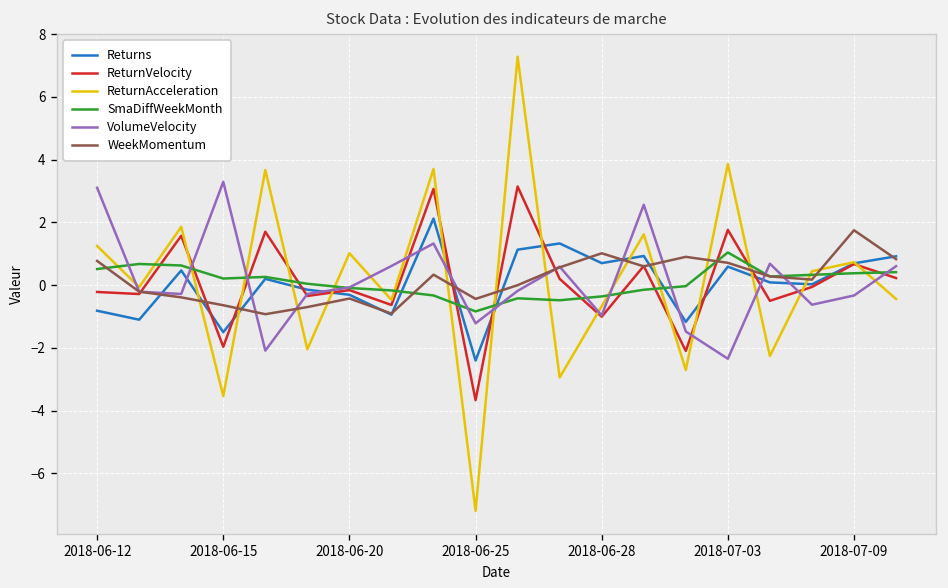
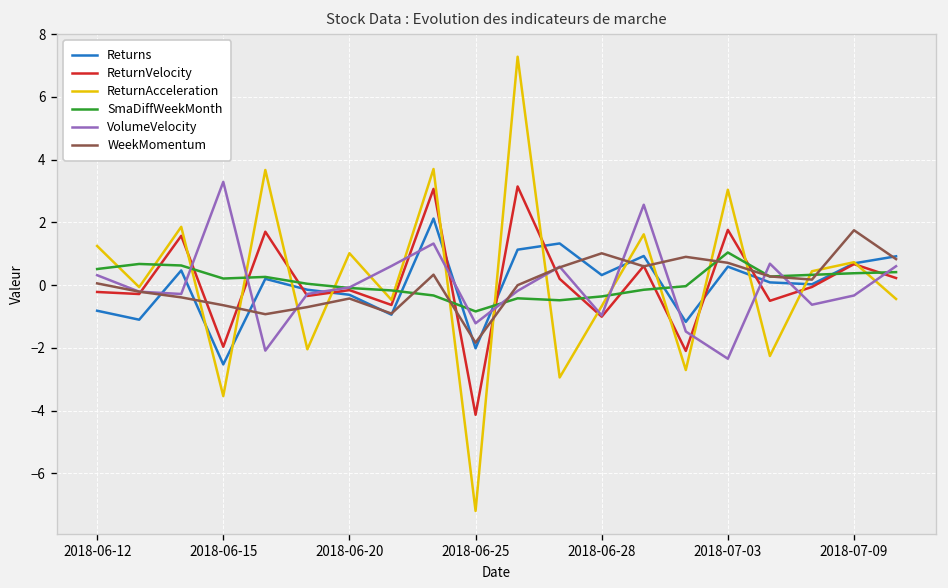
VolumeVelocity, 2018-06-12: 3.1 -> 0.3
WeekMomentum, 2018-06-12: 0.8 -> 0.1
Returns, 2018-06-15: -1.5 -> -2.5
Returns, 2018-06-25: -2.4 -> -2.0
ReturnVelocity, 2018-06-25: -3.7 -> -4.1
WeekMomentum, 2018-06-25: -0.4 -> -1.8
Returns, 2018-06-28: 0.7 -> 0.3
ReturnAcceleration, 2018-07-03: 3.9 -> 3.0
